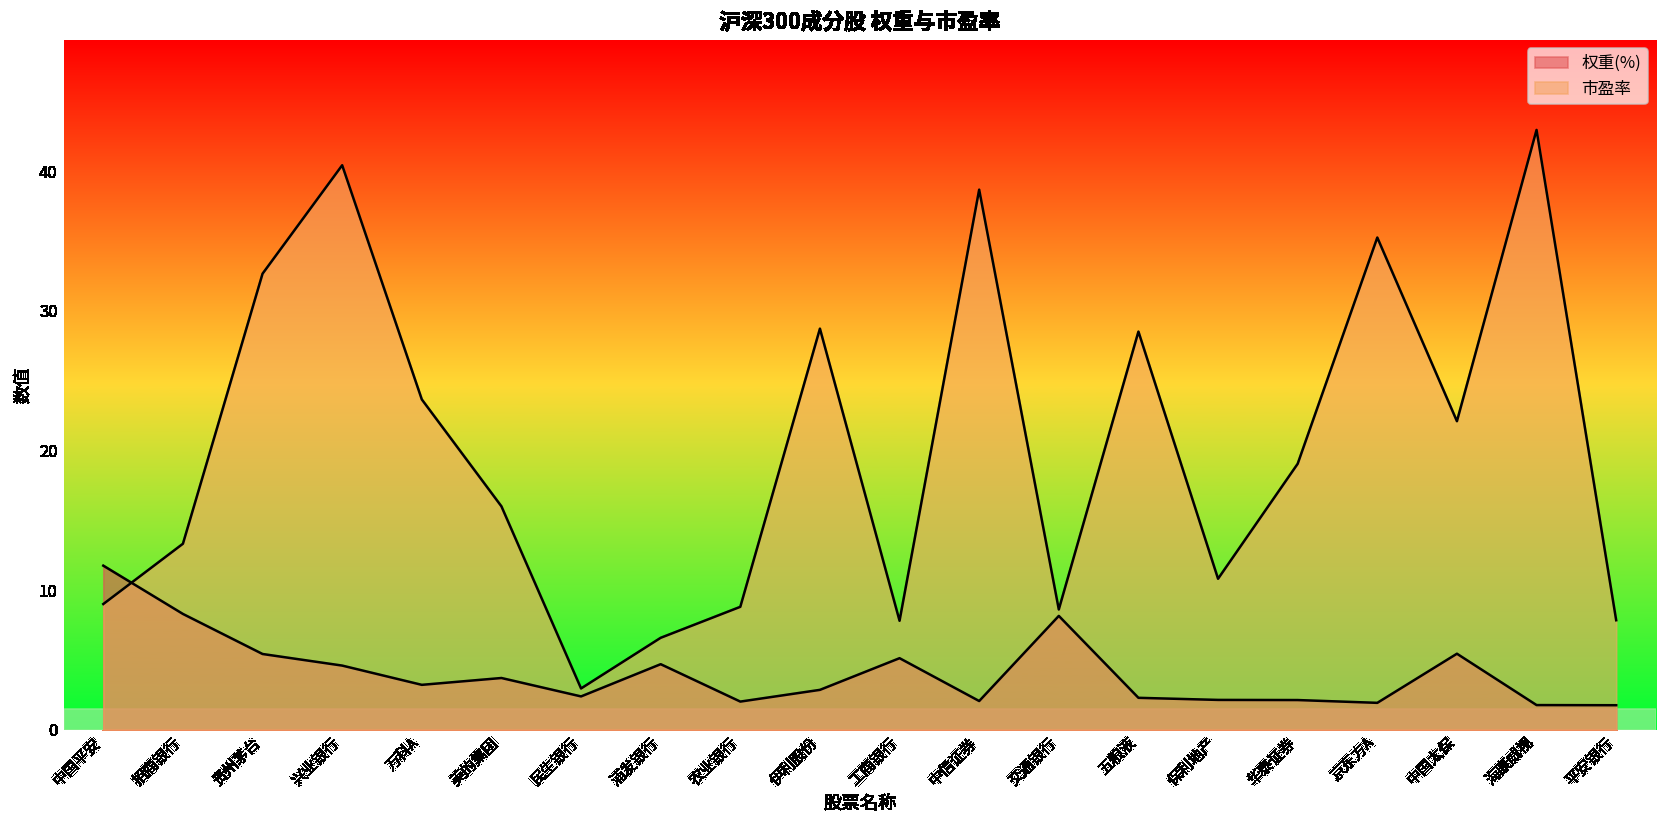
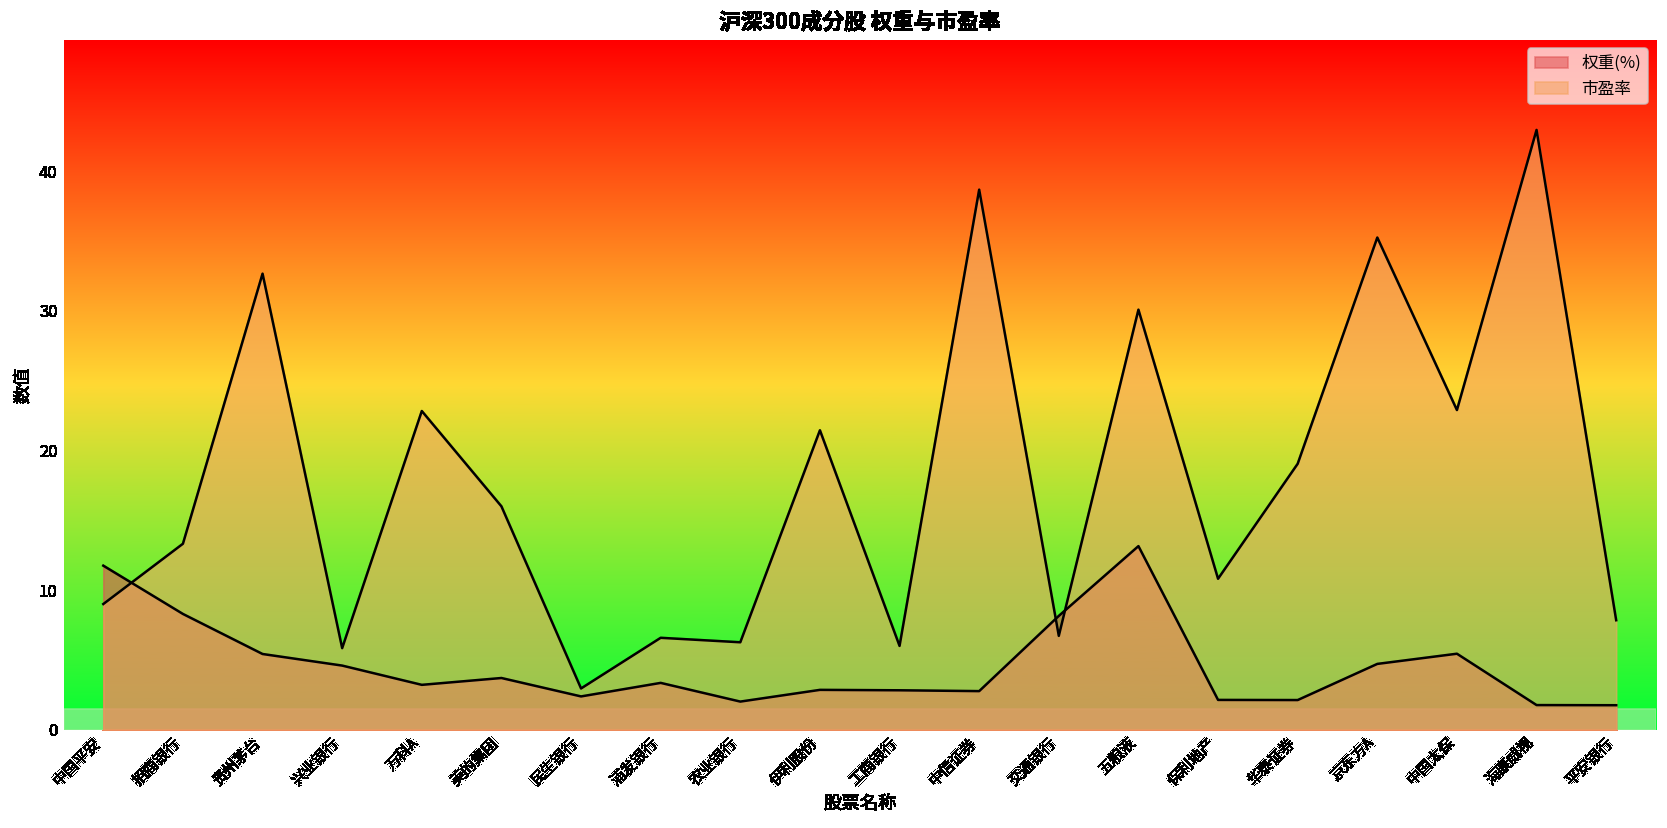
市盈率, 兴业银行: 40.4 -> 5.8
市盈率, 万科A: 23.7 -> 22.8
权重(%), 浦发银行: 4.7 -> 3.4
市盈率, 农业银行: 8.8 -> 6.3
市盈率, 伊利股份: 28.7 -> 21.5
权重(%), 工商银行: 5.1 -> 2.8
市盈率, 工商银行: 7.8 -> 6.0
权重(%), 中信证券: 2.1 -> 2.8
市盈率, 交通银行: 8.6 -> 6.7
权重(%), 五粮液: 2.3 -> 13.2
市盈率, 五粮液: 28.5 -> 30.1
权重(%), 京东方A: 1.9 -> 4.7
市盈率, 中国太保: 22.1 -> 22.9
